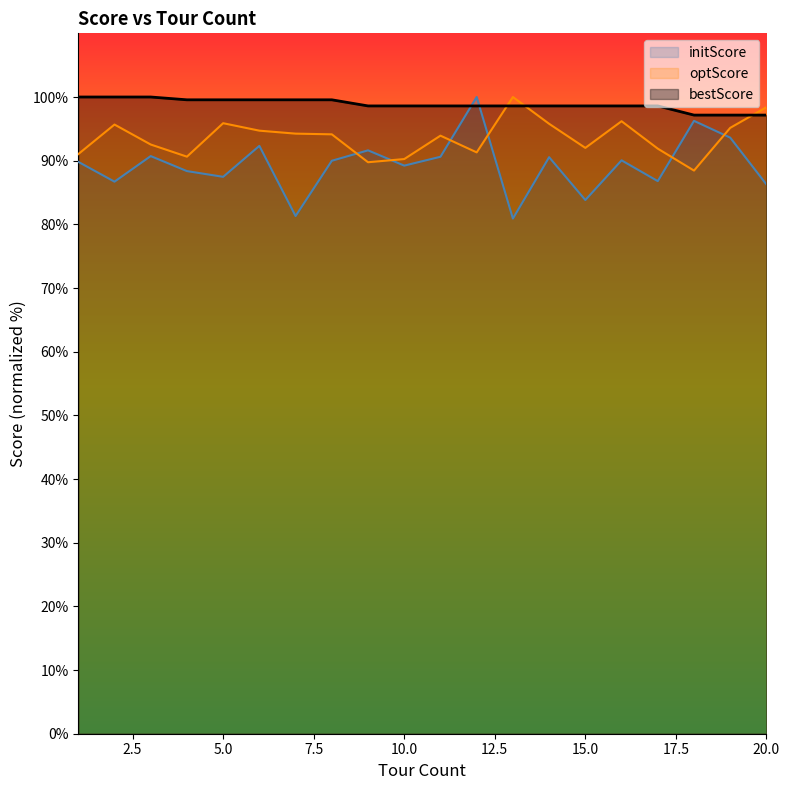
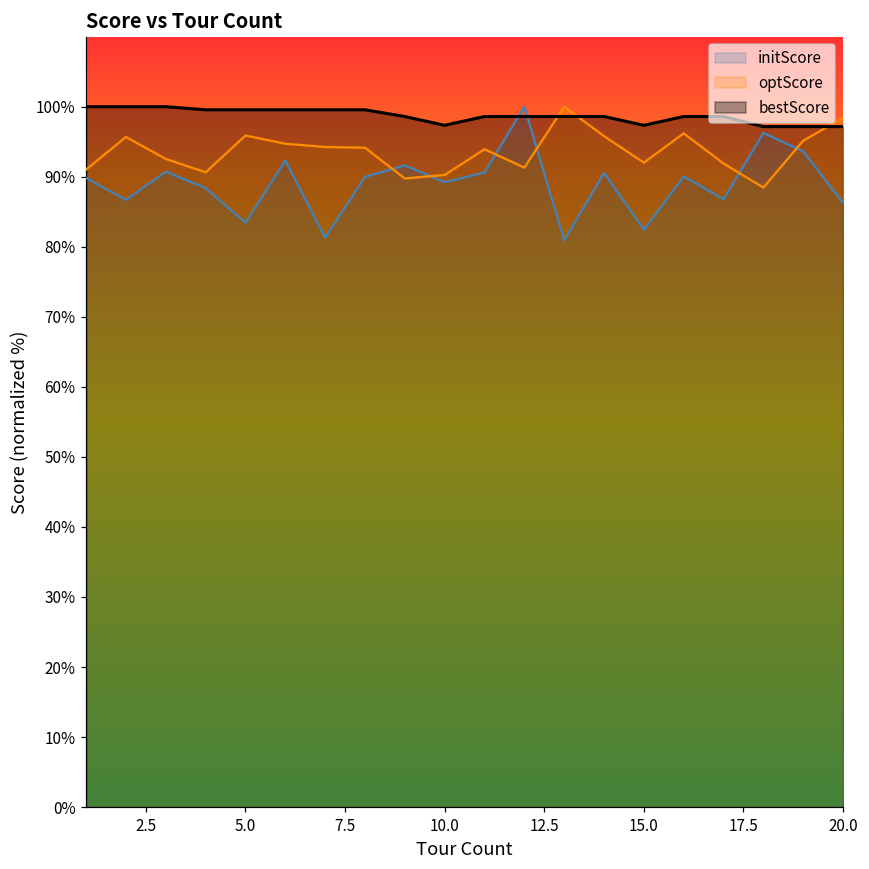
initScore, 5.0: 87% -> 83%
bestScore, 10.0: 99% -> 97%
initScore, 15.0: 84% -> 82%
bestScore, 15.0: 99% -> 97%
